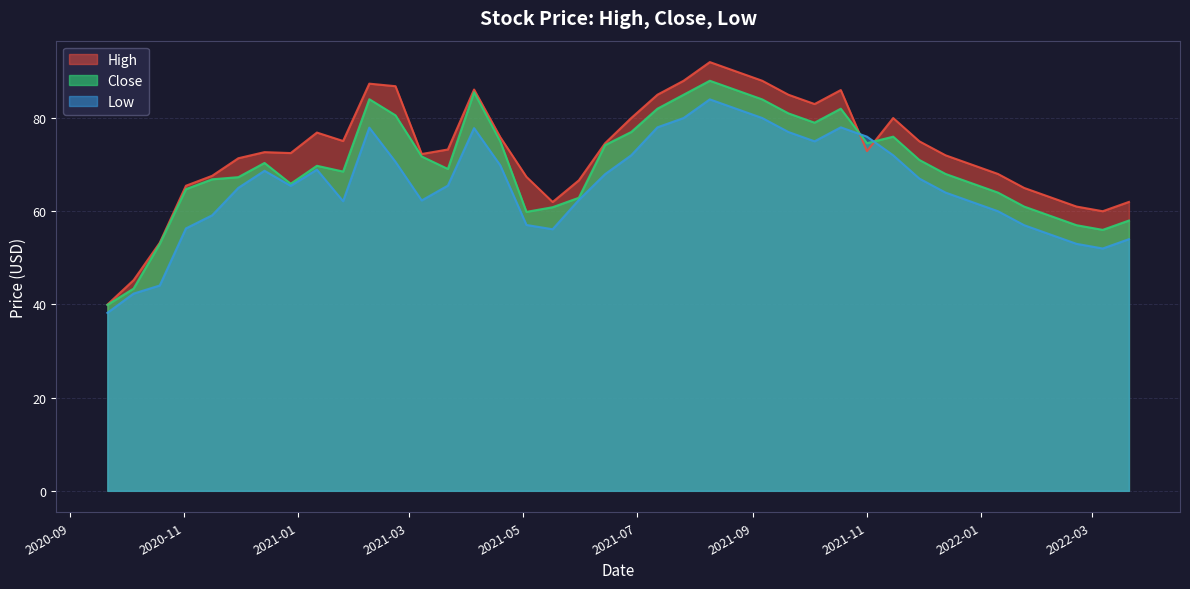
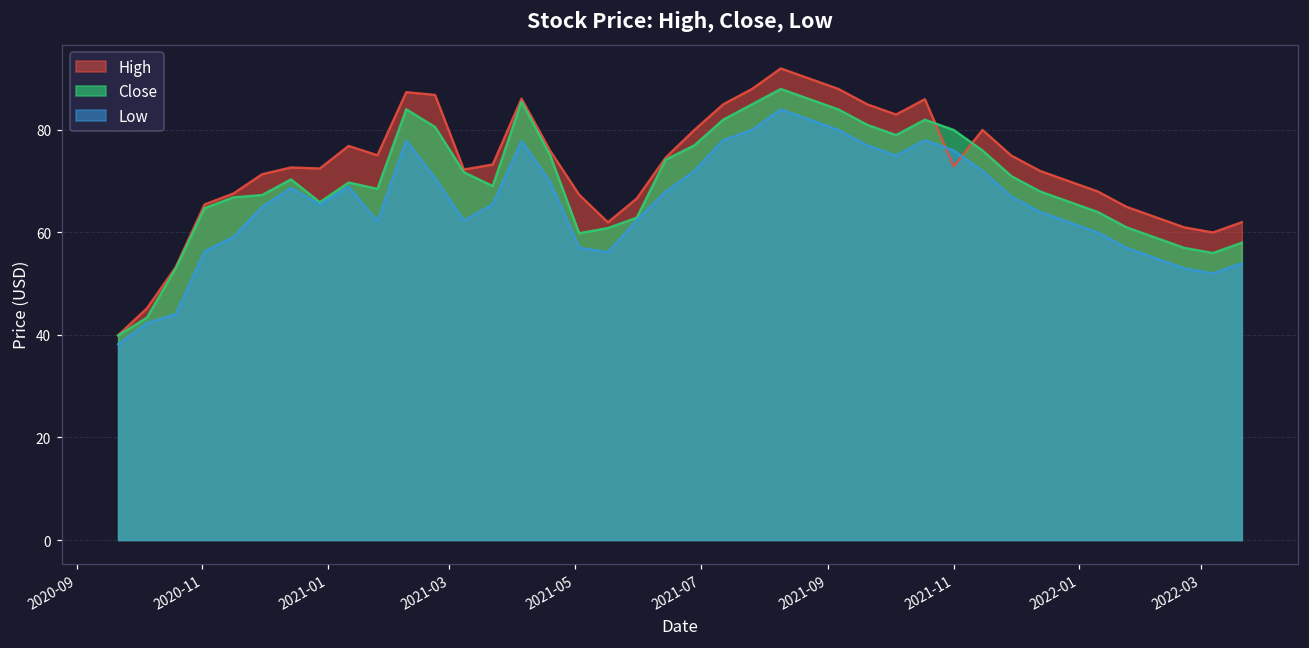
Close, 2021-11: 75 -> 80
